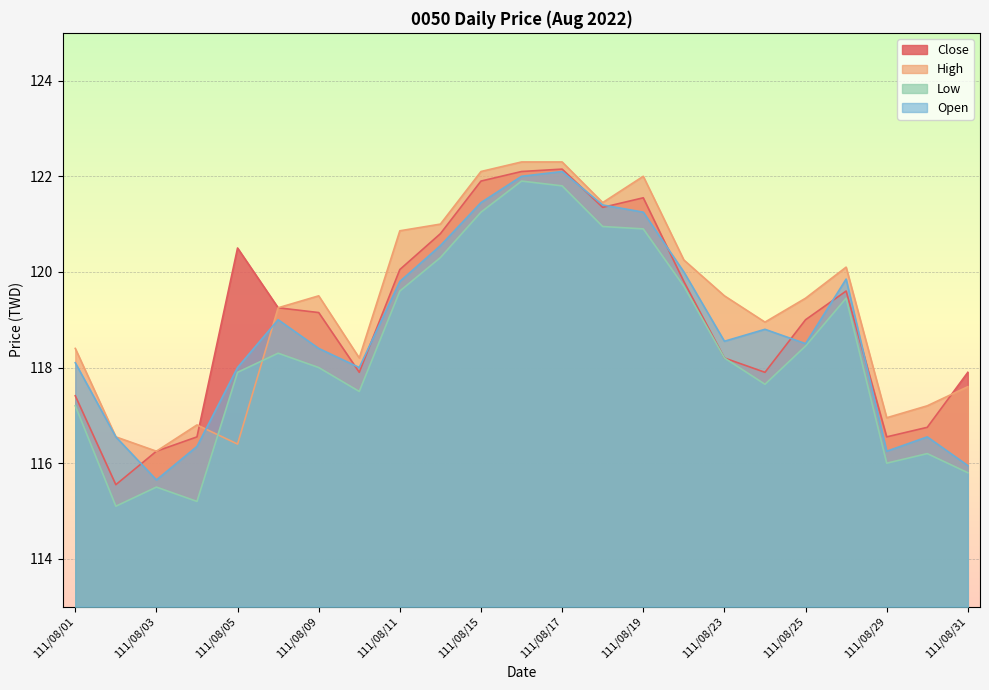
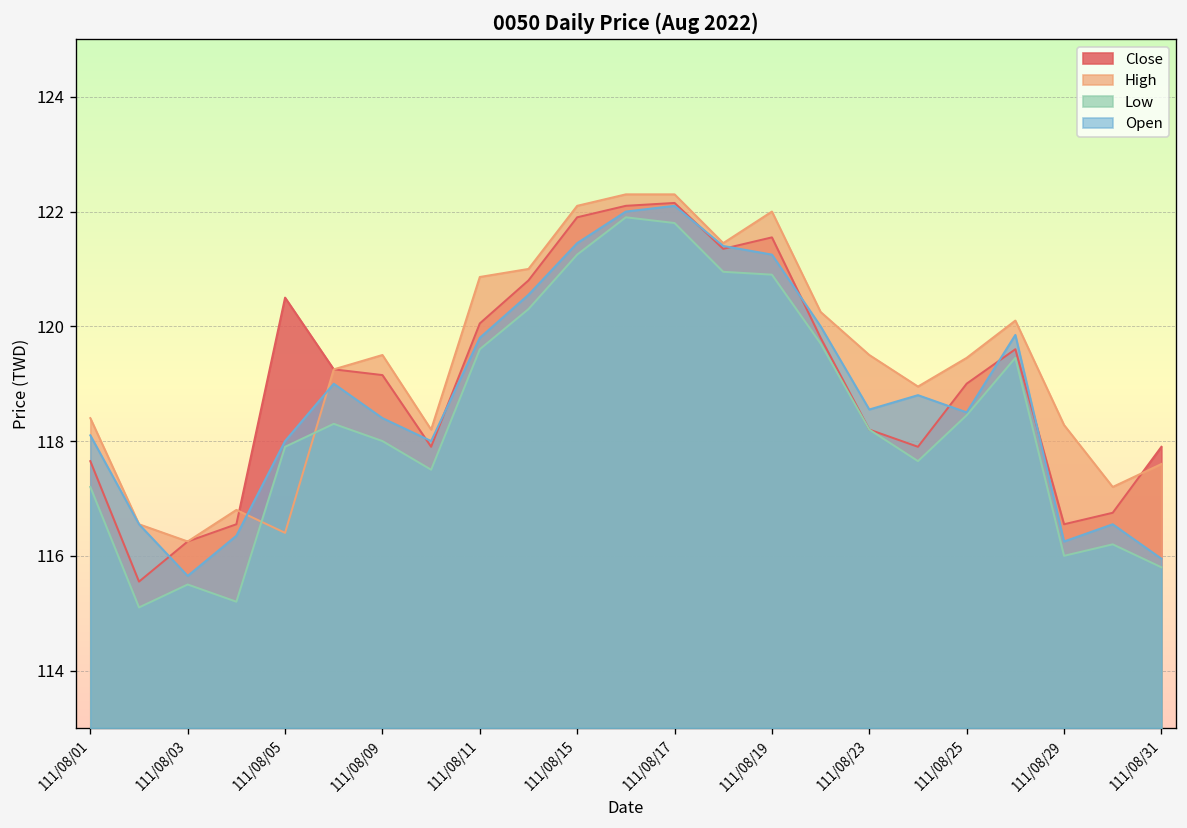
Close, 111/08/01: 117.4 -> 117.7
High, 111/08/29: 117.0 -> 118.3
